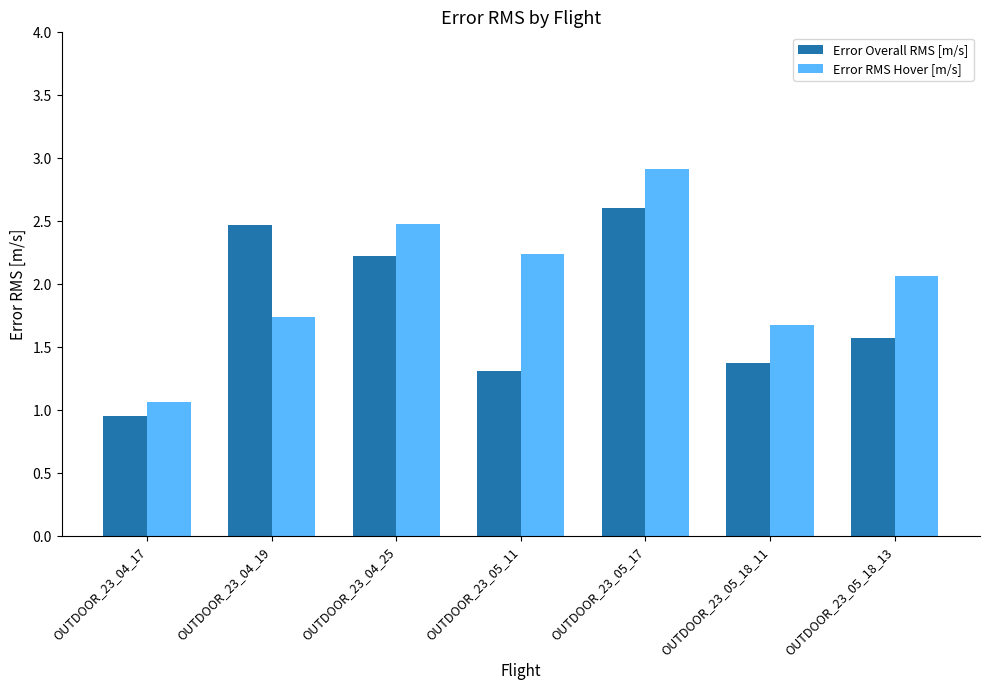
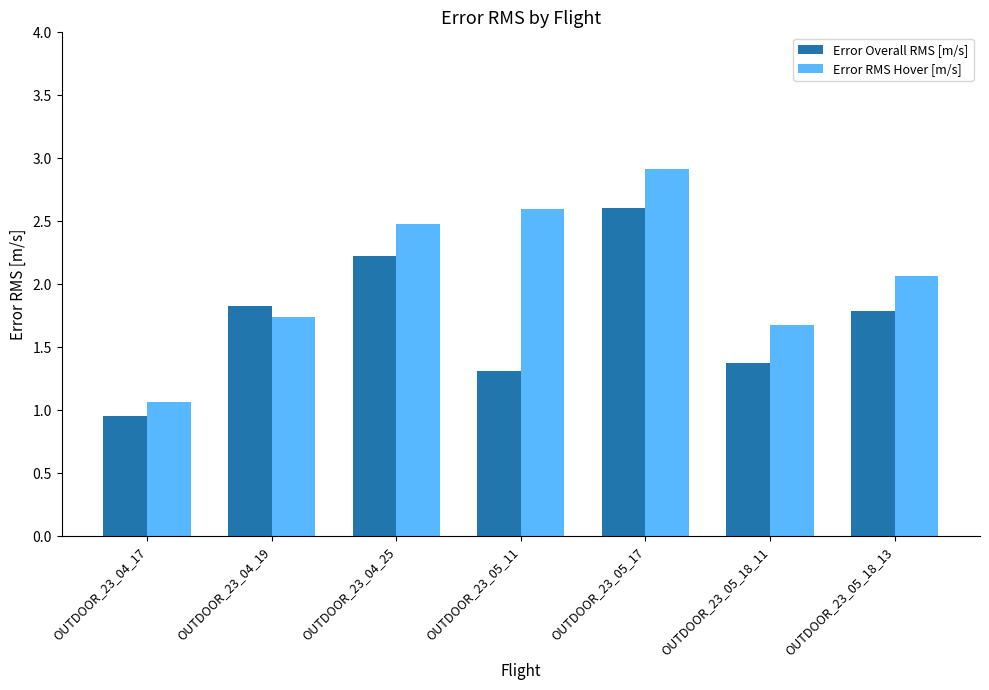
Error Overall RMS [m/s], OUTDOOR_23_04_19: 2.47 -> 1.83
Error RMS Hover [m/s], OUTDOOR_23_05_11: 2.24 -> 2.59
Error Overall RMS [m/s], OUTDOOR_23_05_18_13: 1.57 -> 1.79
